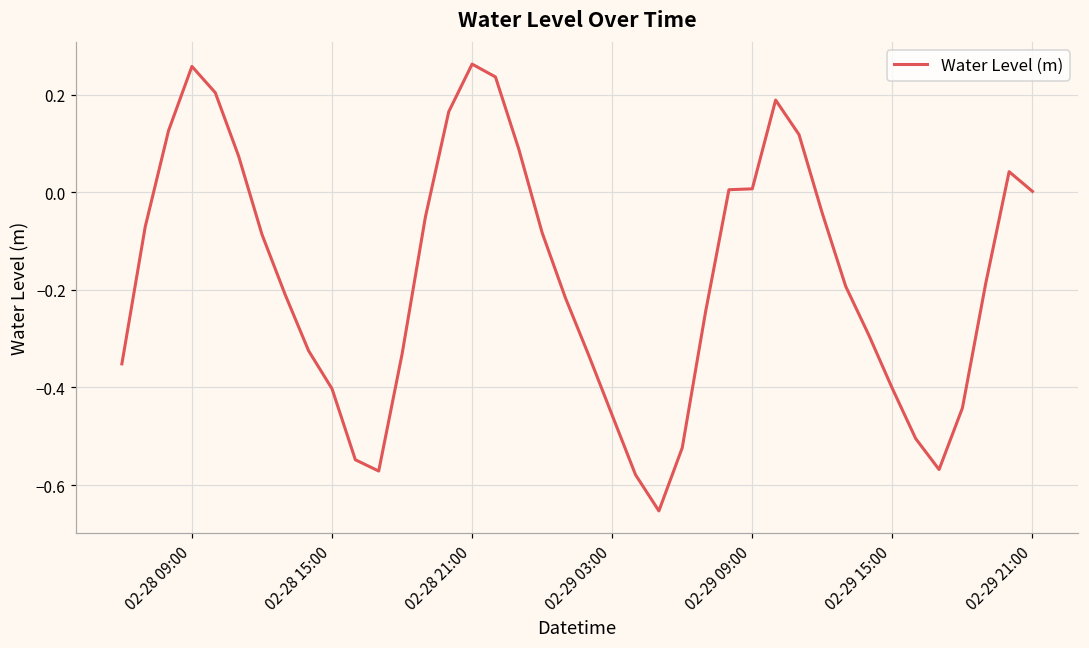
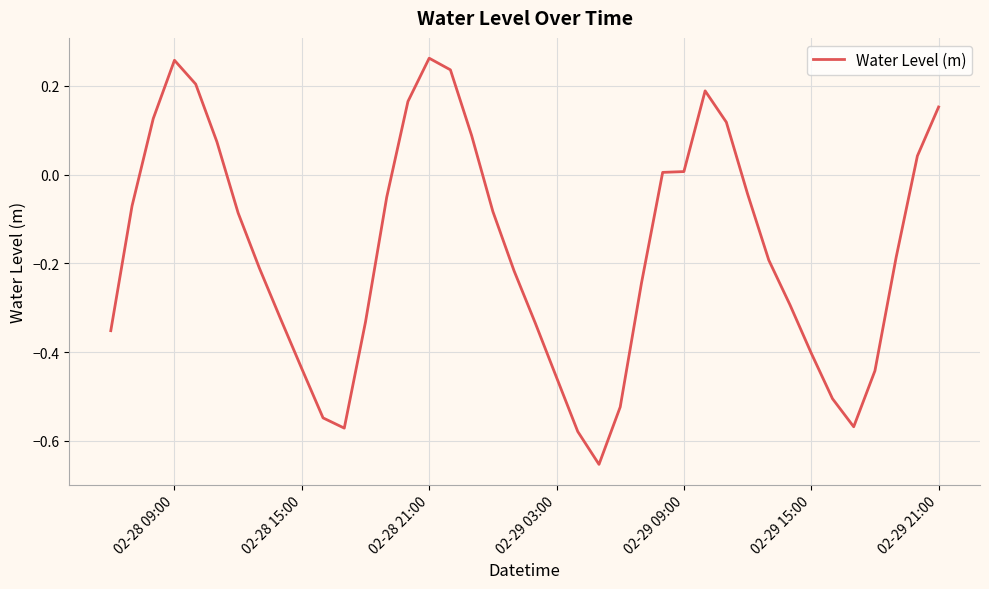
02-28 15:00: -0.40 -> -0.44
02-29 21:00: 0.00 -> 0.15
